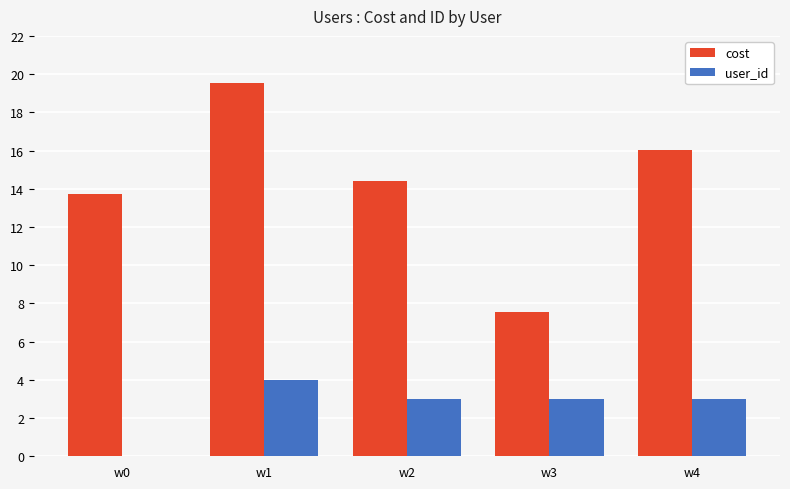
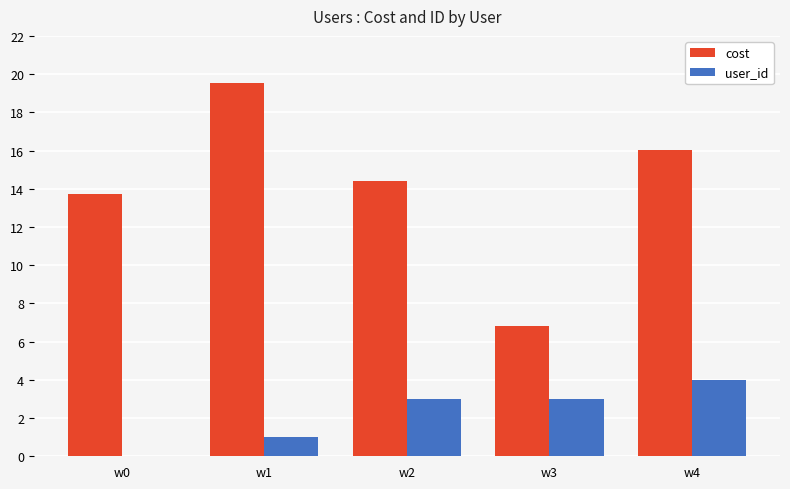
user_id, w1: 4 -> 1
cost, w3: 7.5 -> 6.8
user_id, w4: 3 -> 4
